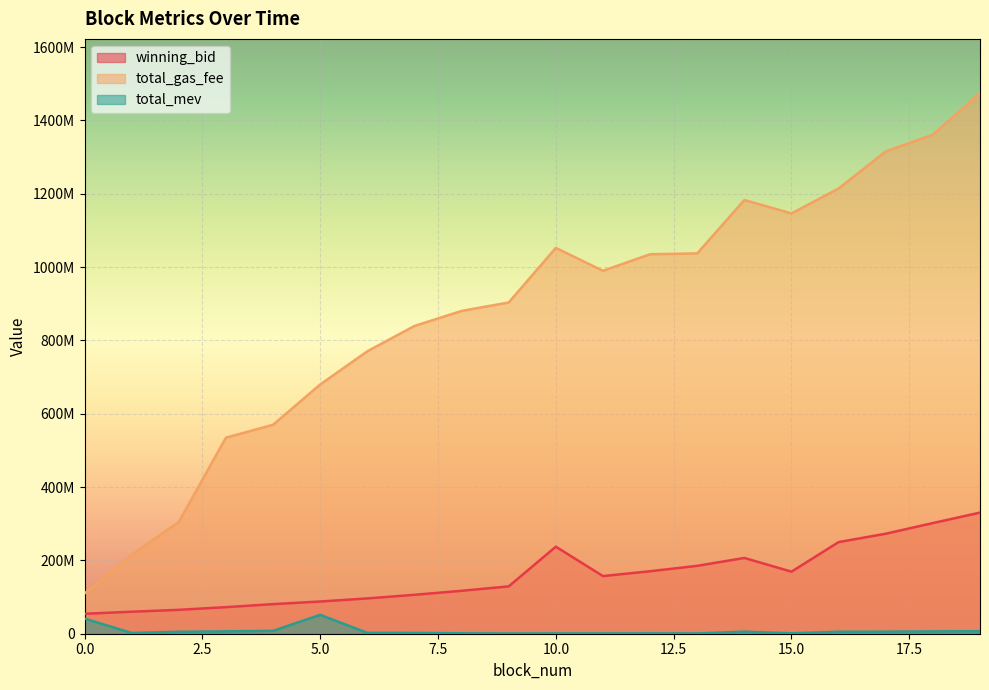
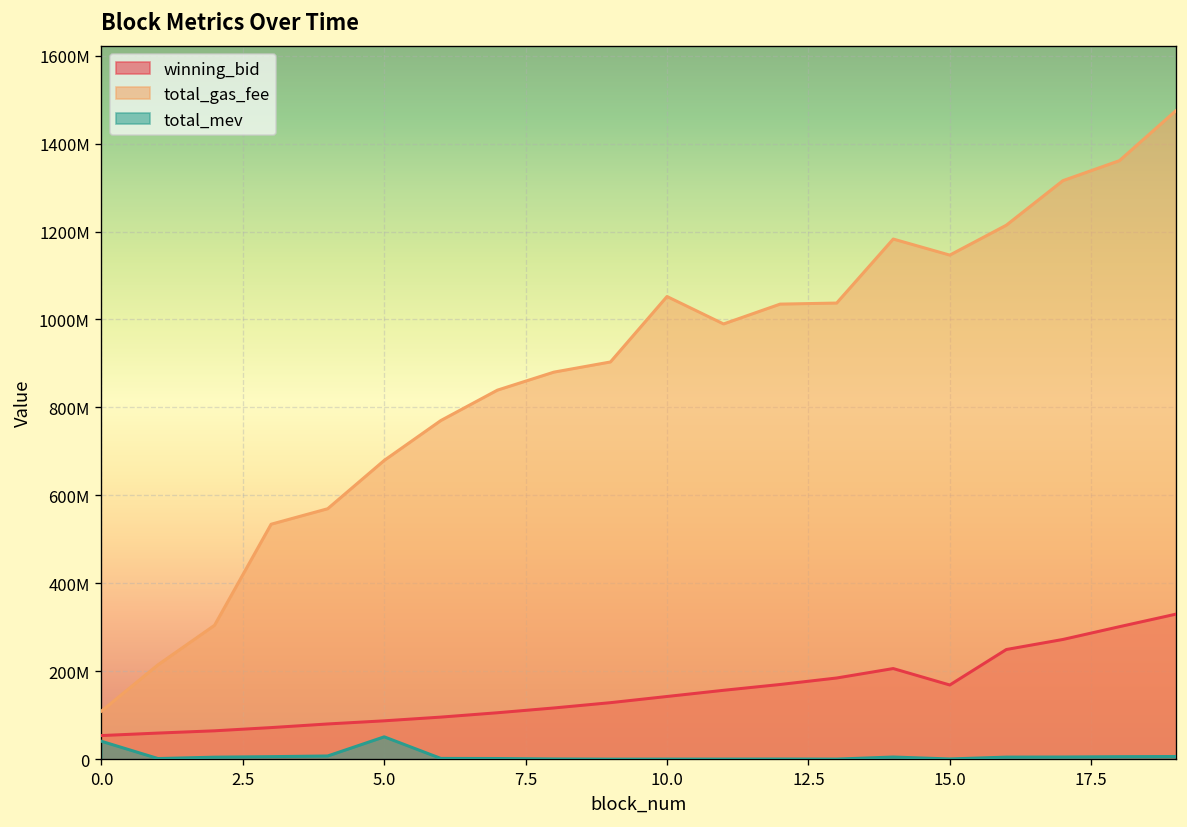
winning_bid, 10.0: 240000000 -> 140000000
